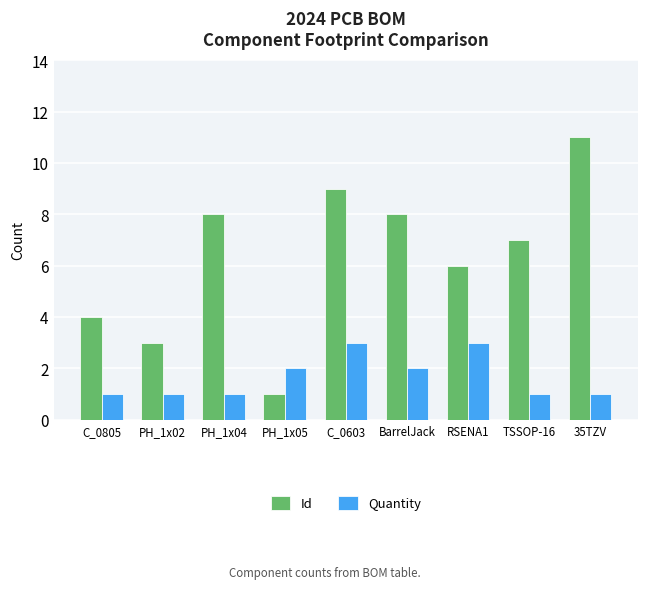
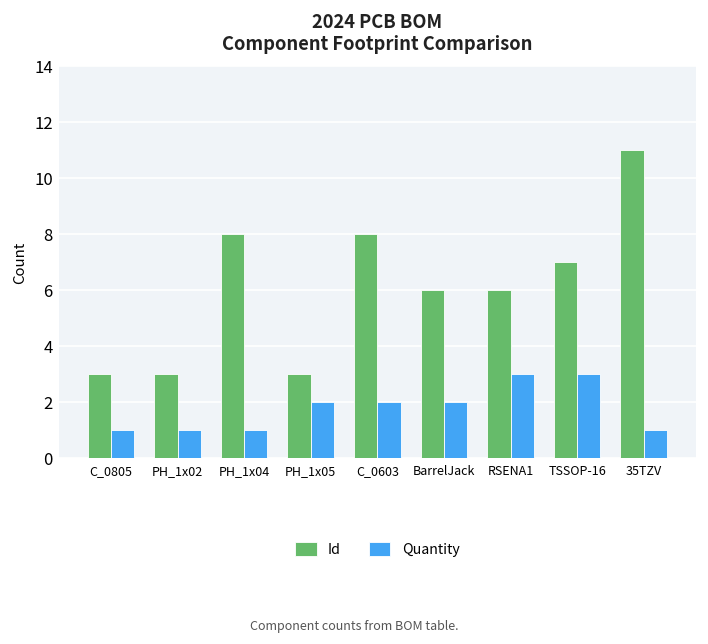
Id, C_0805: 4 -> 3
Id, PH_1x05: 1 -> 3
Id, C_0603: 9 -> 8
Quantity, C_0603: 3 -> 2
Id, BarrelJack: 8 -> 6
Quantity, TSSOP-16: 1 -> 3
